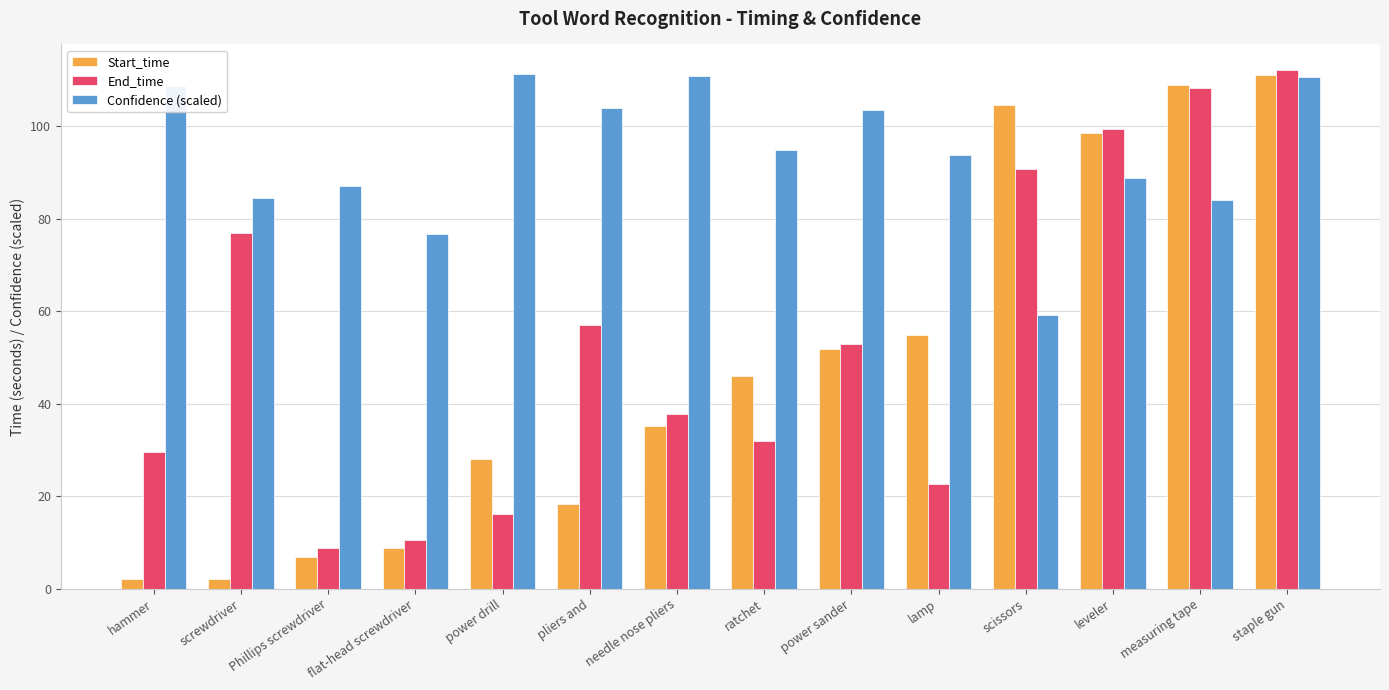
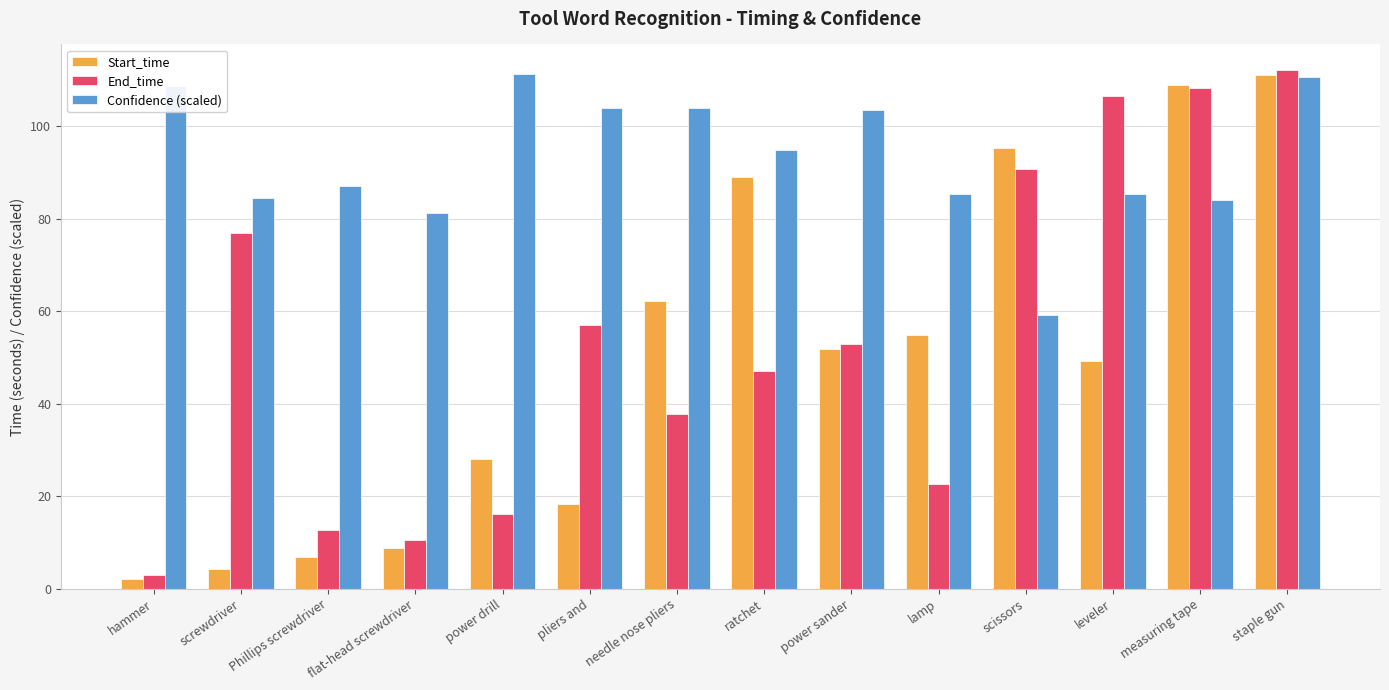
End_time, hammer: 30 -> 3
Start_time, screwdriver: 2 -> 4
End_time, Phillips screwdriver: 9 -> 13
Confidence (scaled), flat-head screwdriver: 77 -> 81
Start_time, needle nose pliers: 35 -> 62
Confidence (scaled), needle nose pliers: 111 -> 104
Start_time, ratchet: 46 -> 89
End_time, ratchet: 32 -> 47
Confidence (scaled), lamp: 94 -> 85
Start_time, scissors: 105 -> 95
Start_time, leveler: 99 -> 49
End_time, leveler: 99 -> 107
Confidence (scaled), leveler: 89 -> 85
